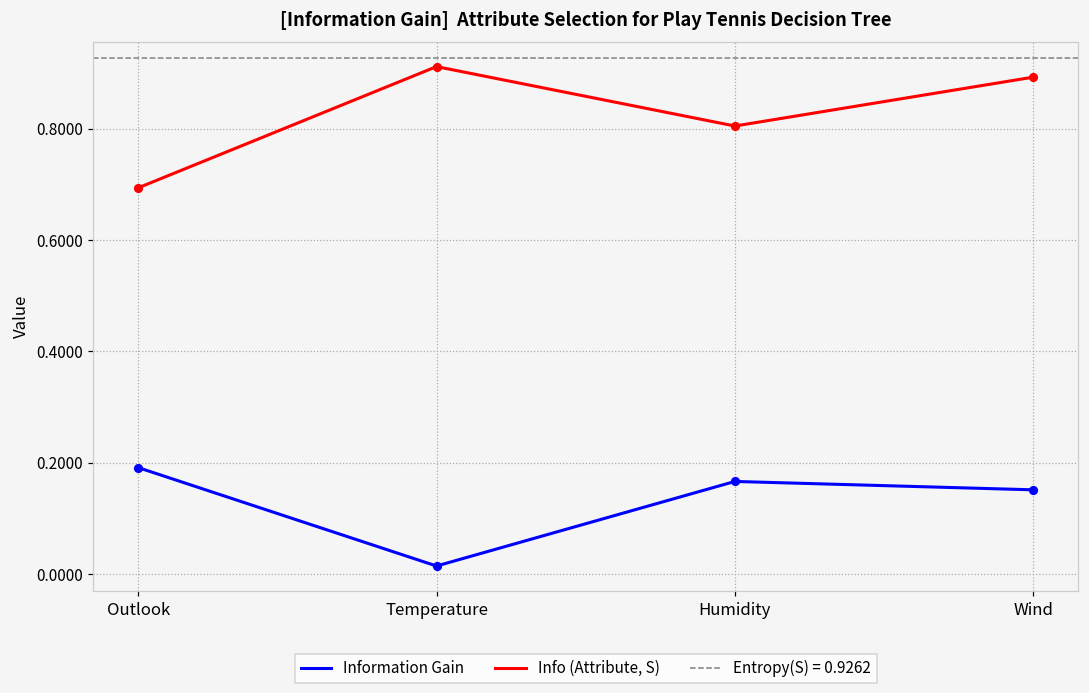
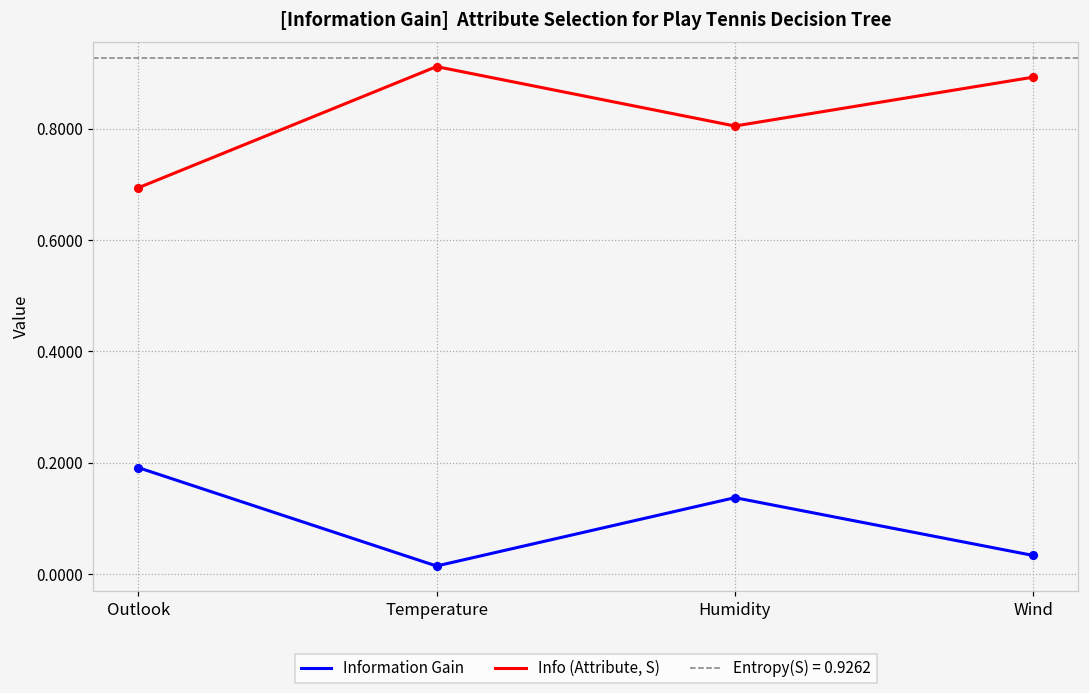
Information Gain, Humidity: 0.17 -> 0.14
Information Gain, Wind: 0.15 -> 0.03
